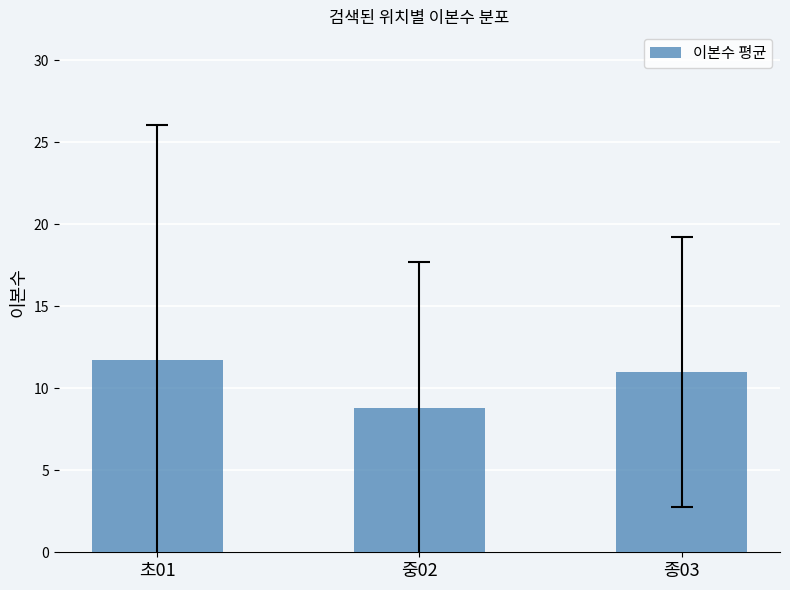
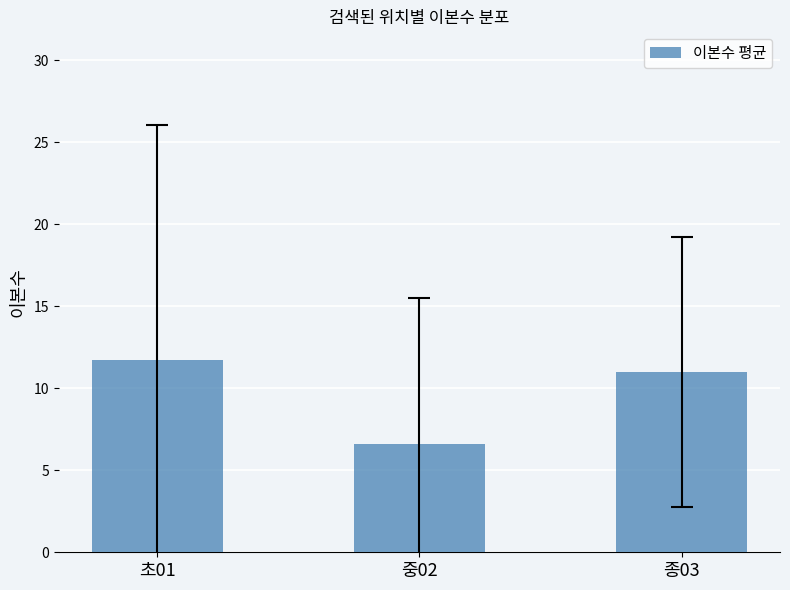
이본수 평균, 중02: 8.8 -> 6.6
